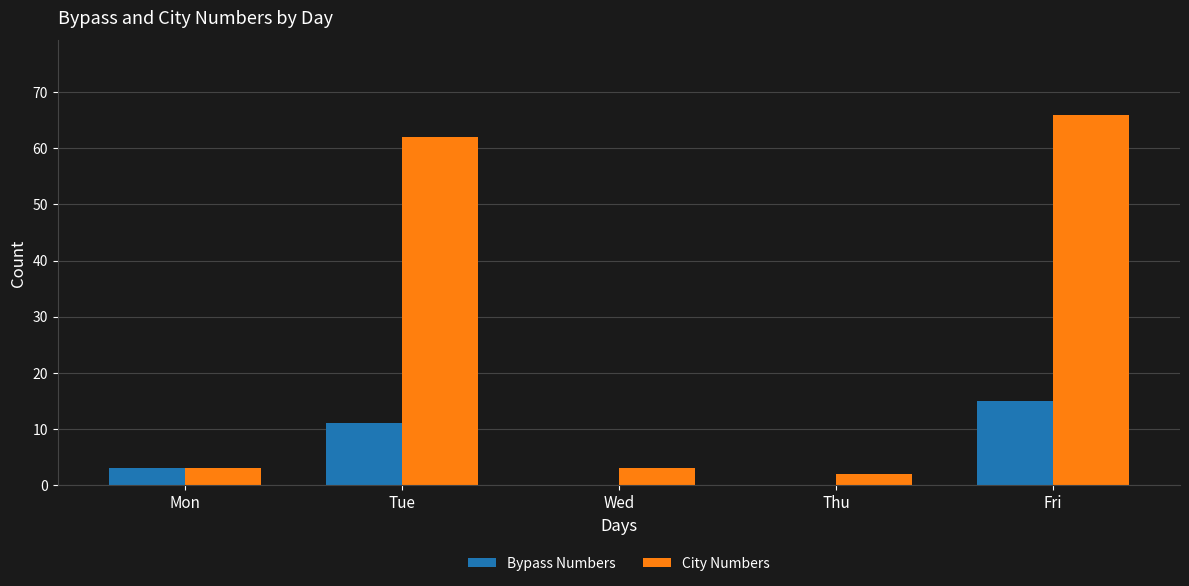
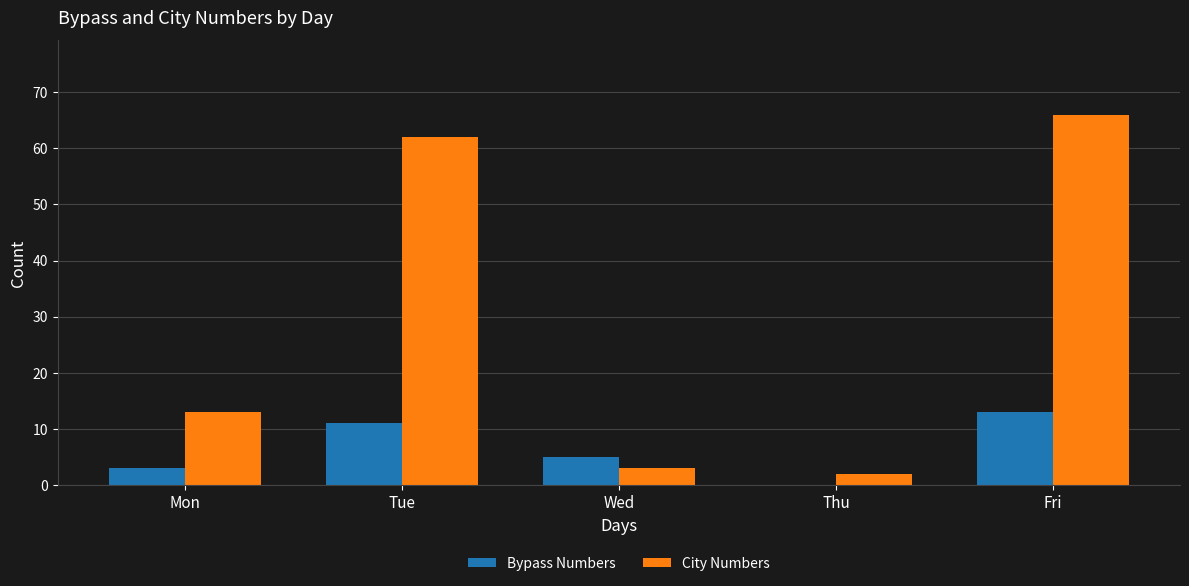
City Numbers, Mon: 3 -> 13
Bypass Numbers, Wed: 0 -> 5
Bypass Numbers, Fri: 15 -> 13
